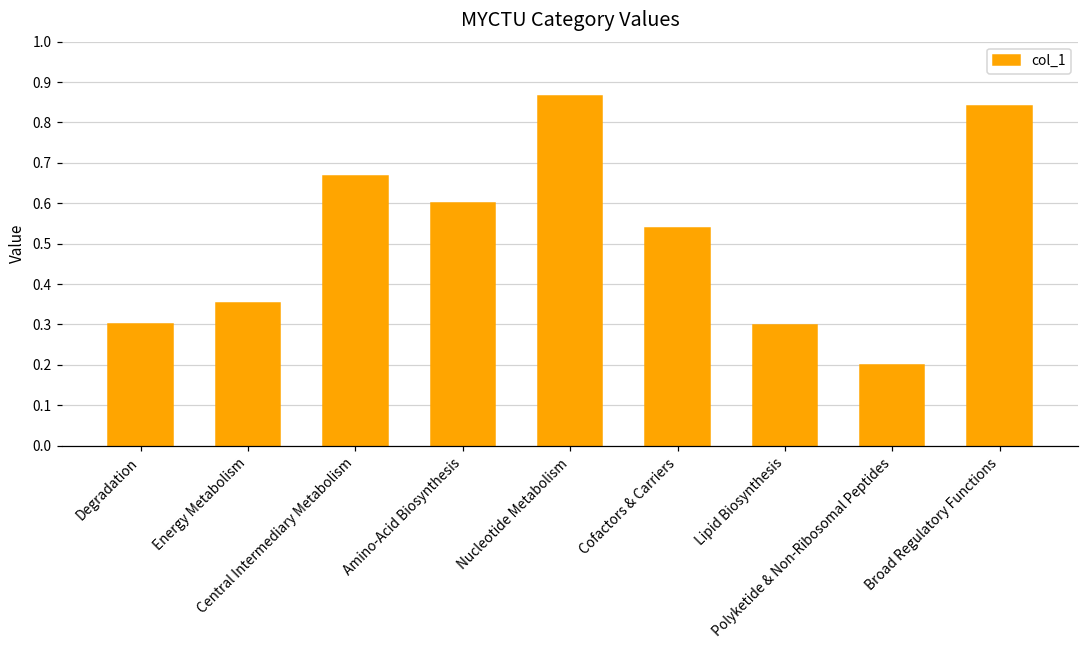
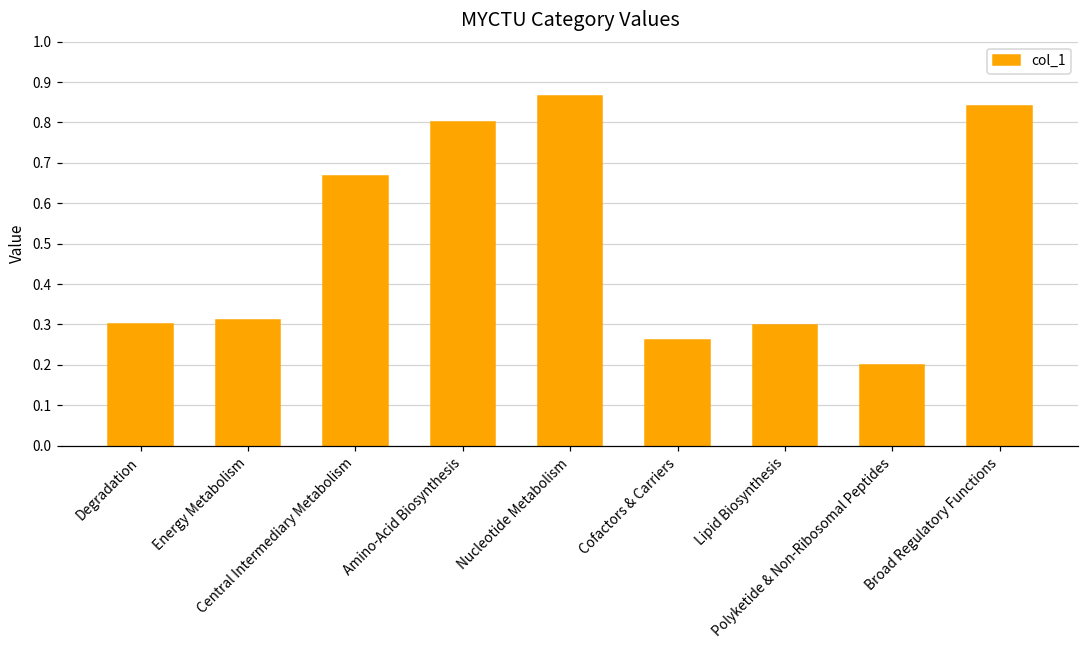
Energy Metabolism: 0.35 -> 0.31
Amino-Acid Biosynthesis: 0.6 -> 0.8
Cofactors & Carriers: 0.54 -> 0.26
